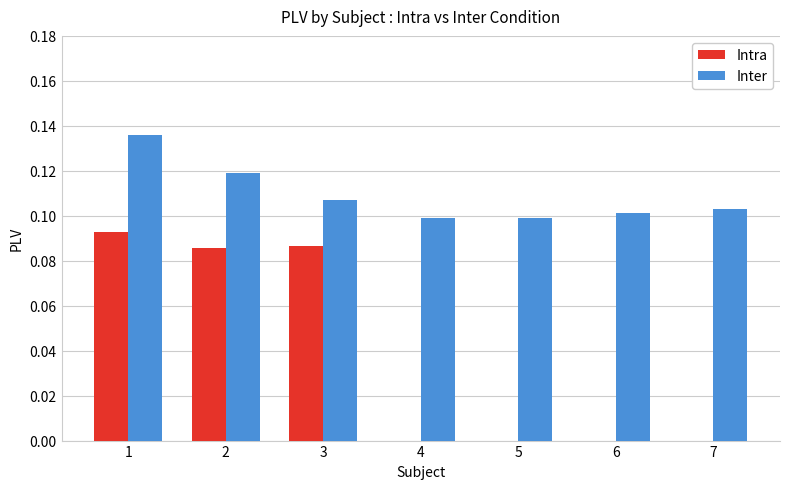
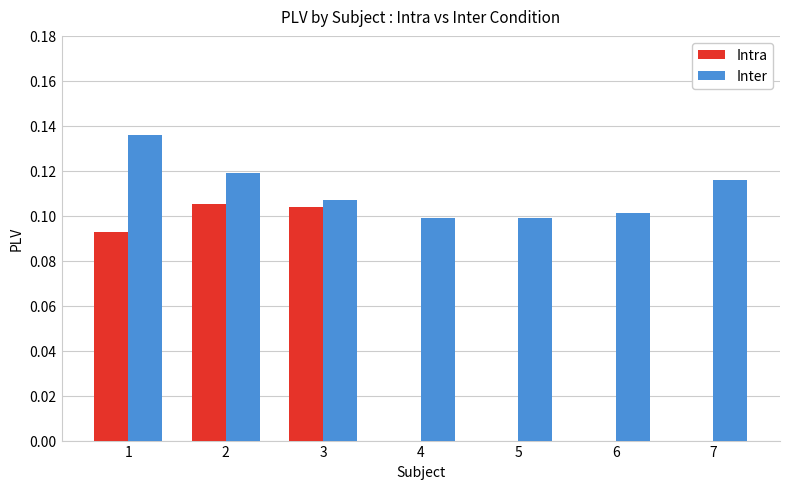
Intra, 2: 0.086 -> 0.105
Intra, 3: 0.086 -> 0.104
Inter, 7: 0.103 -> 0.116
